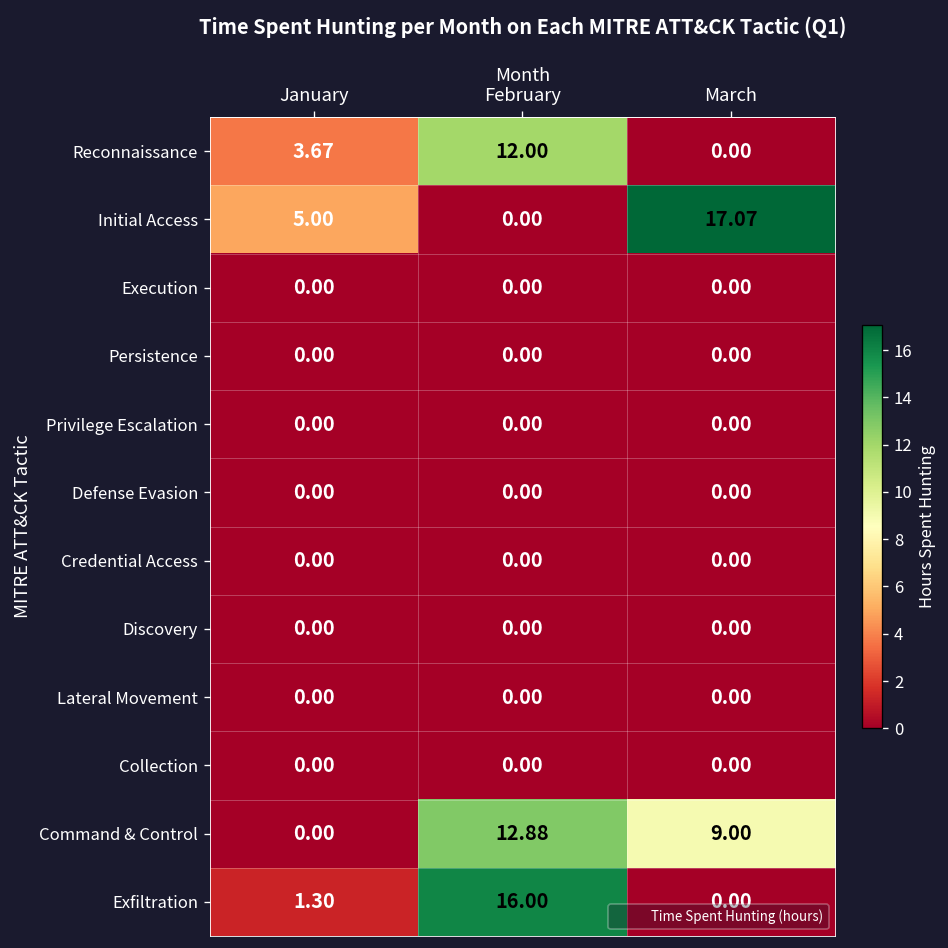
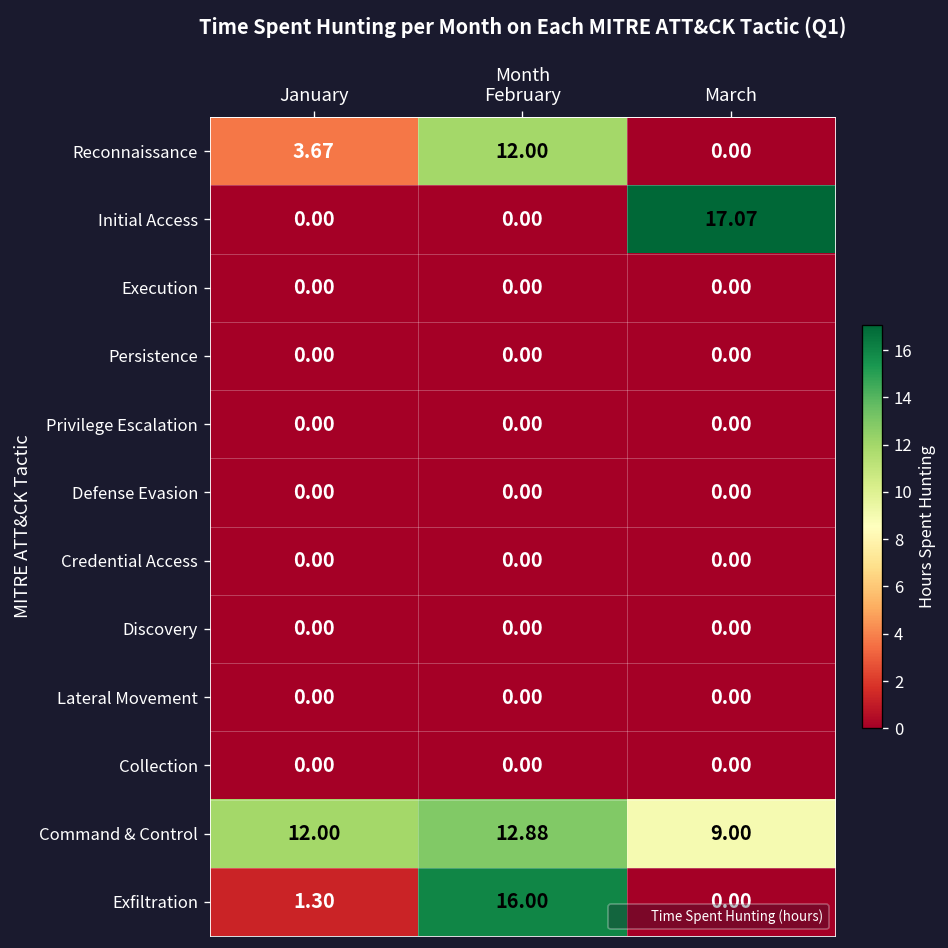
Initial Access, January: 5.00 -> 0.00
Command & Control, January: 0.00 -> 12.00
